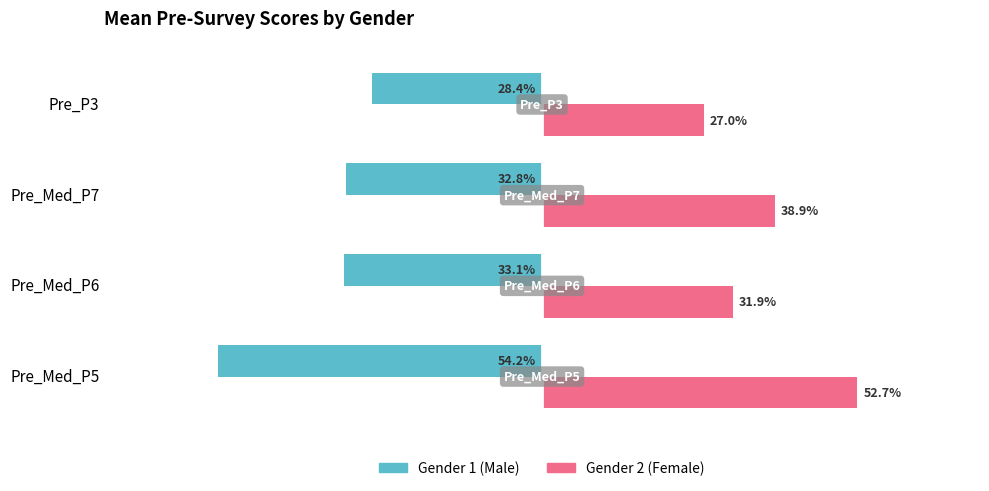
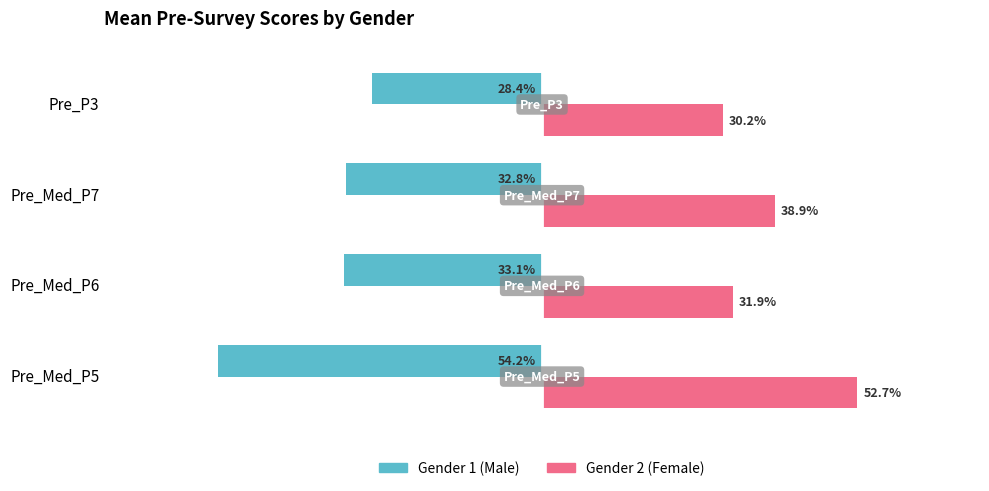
Gender 2 (Female), Pre_P3: 27.0% -> 30.2%
